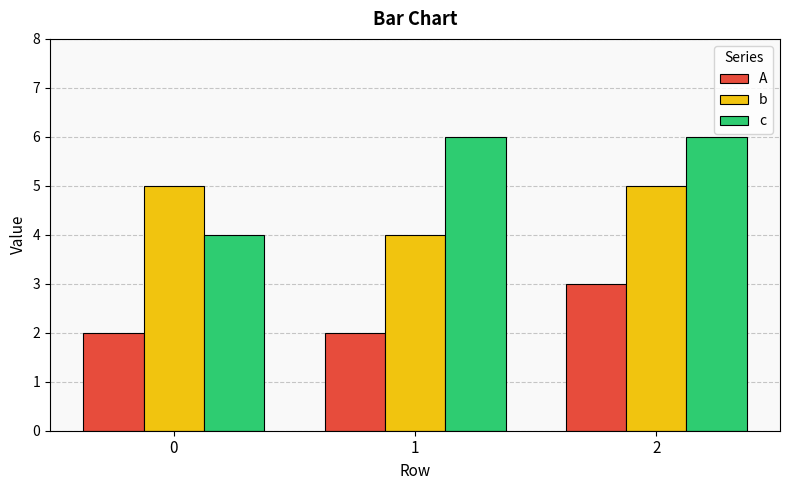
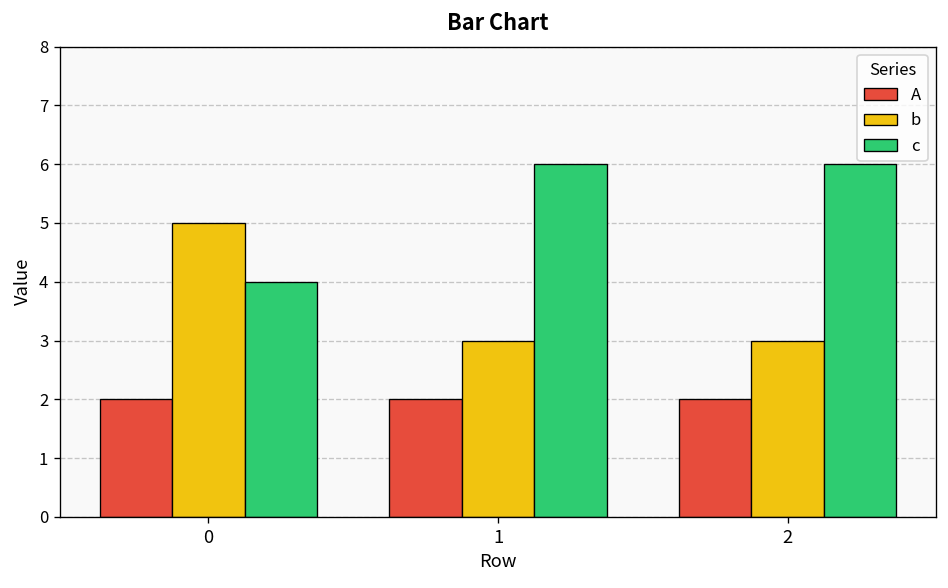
b, 1: 4 -> 3
A, 2: 3 -> 2
b, 2: 5 -> 3
